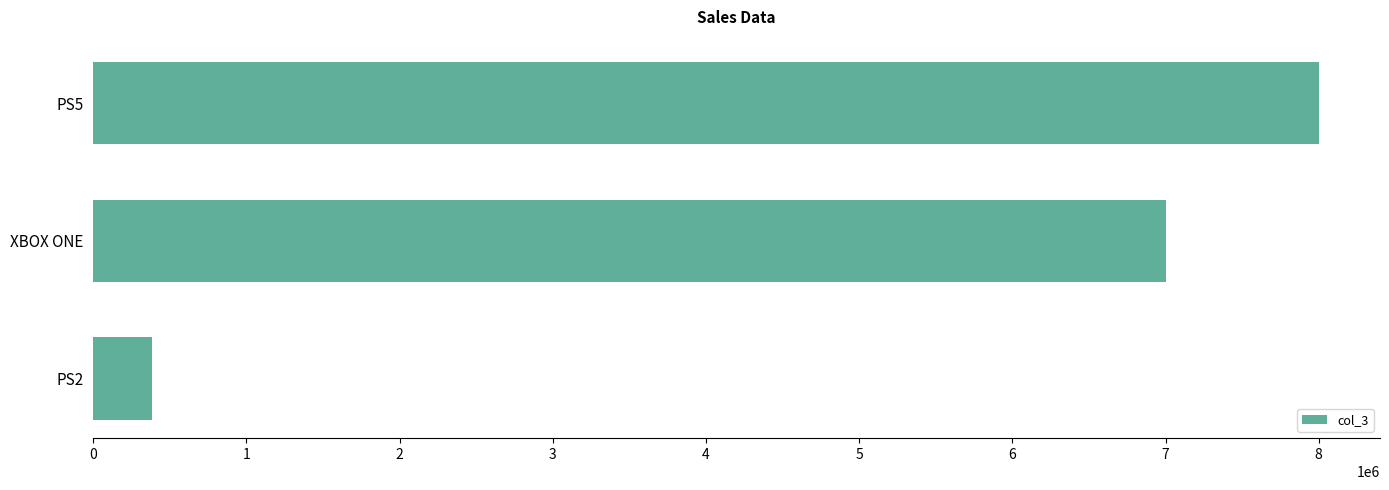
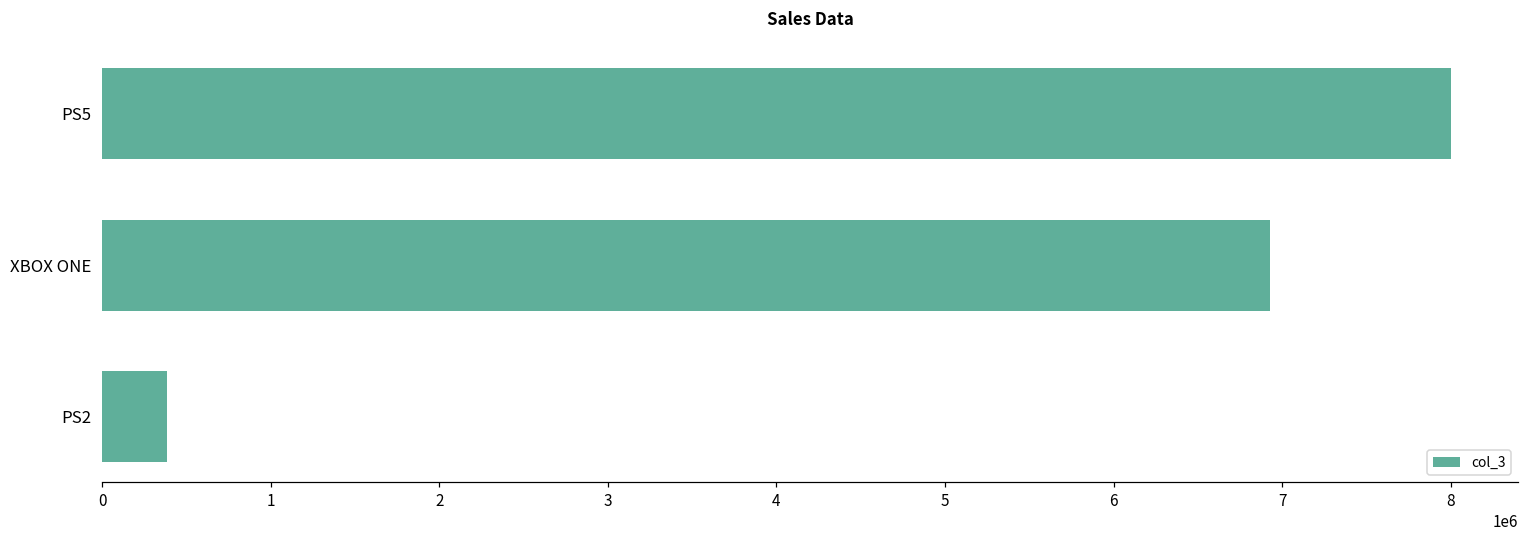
XBOX ONE: 7000000 -> 6930000
